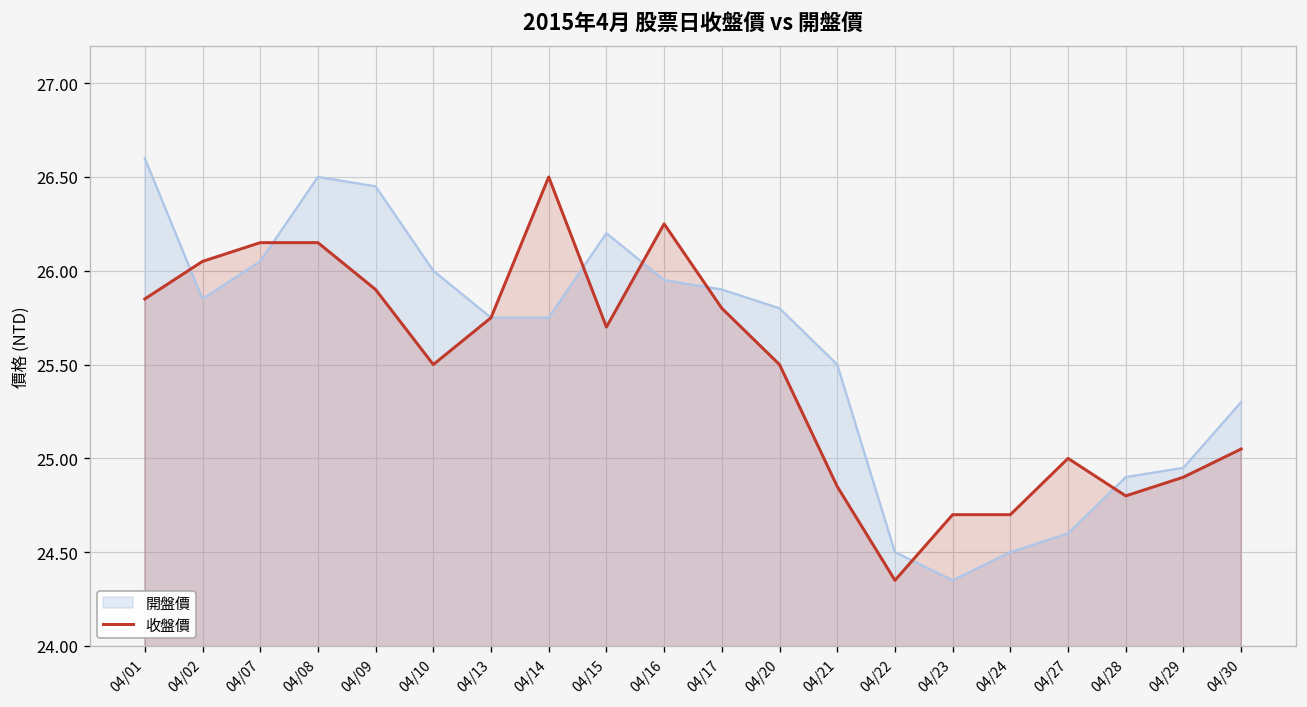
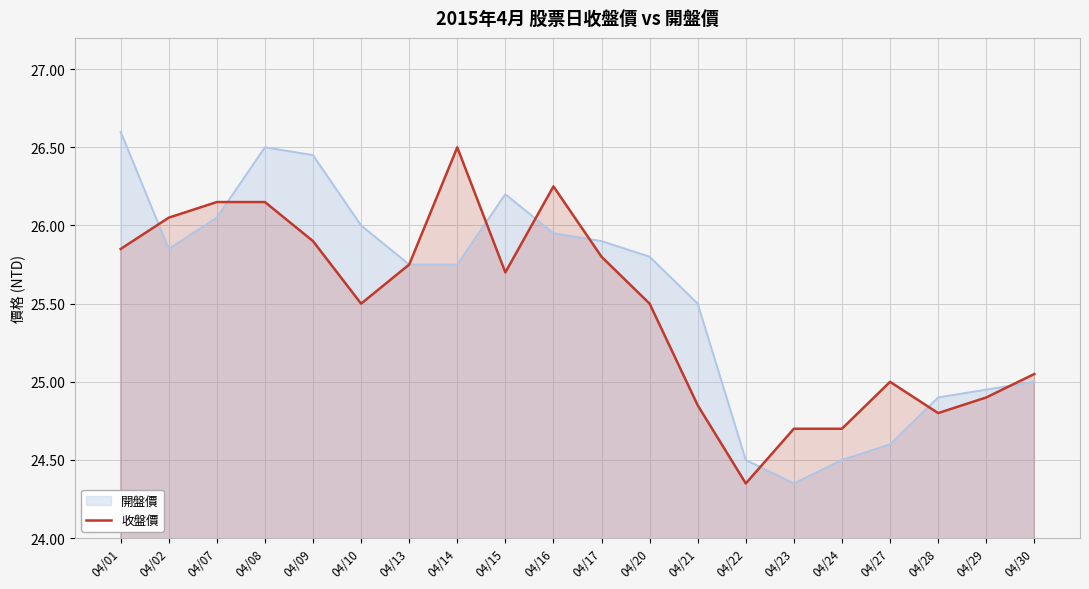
開盤價, 04/30: 25.3 -> 25.0
